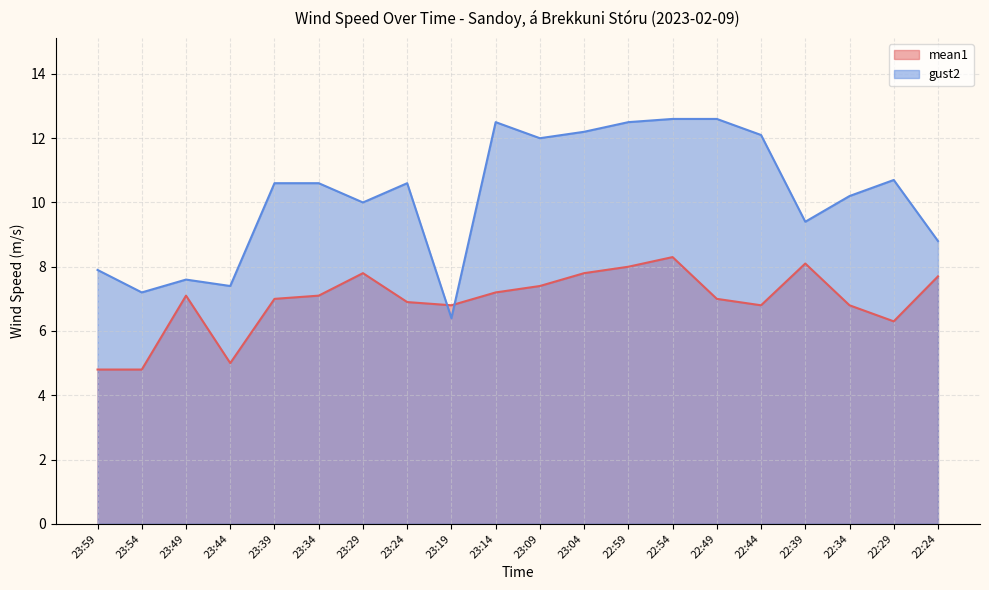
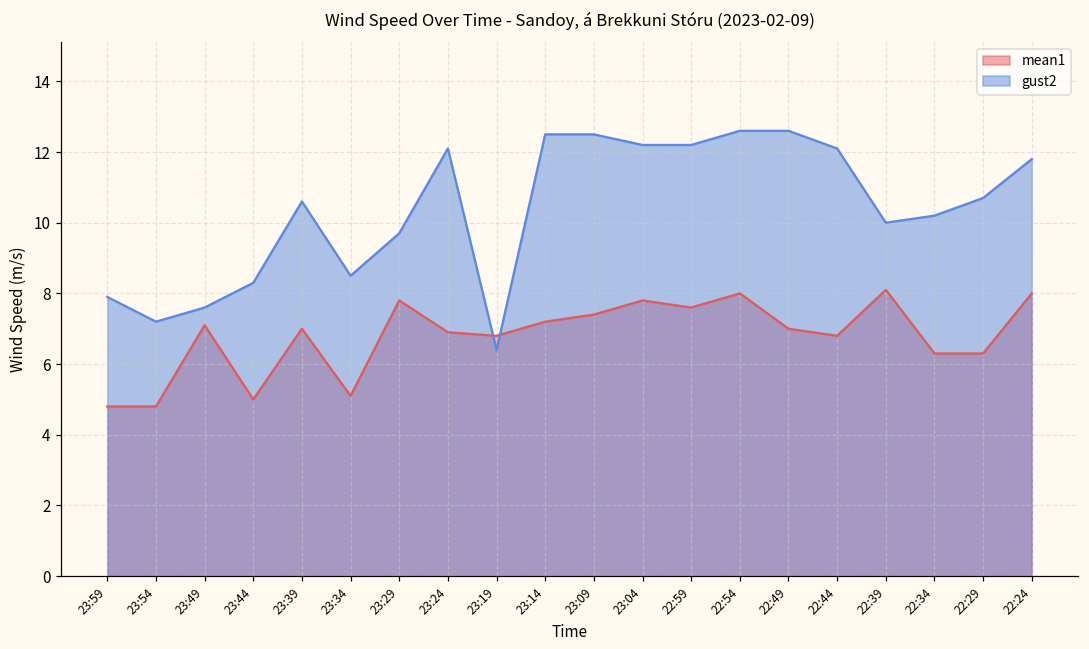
gust2, 23:44: 7.4 -> 8.3
mean1, 23:34: 7.1 -> 5.1
gust2, 23:34: 10.6 -> 8.5
gust2, 23:29: 10.0 -> 9.7
gust2, 23:24: 10.6 -> 12.1
gust2, 23:09: 12.0 -> 12.5
mean1, 22:59: 8.0 -> 7.6
gust2, 22:59: 12.5 -> 12.2
mean1, 22:54: 8.3 -> 8.0
gust2, 22:39: 9.4 -> 10.0
mean1, 22:34: 6.8 -> 6.3
mean1, 22:24: 7.7 -> 8.0
gust2, 22:24: 8.8 -> 11.8
